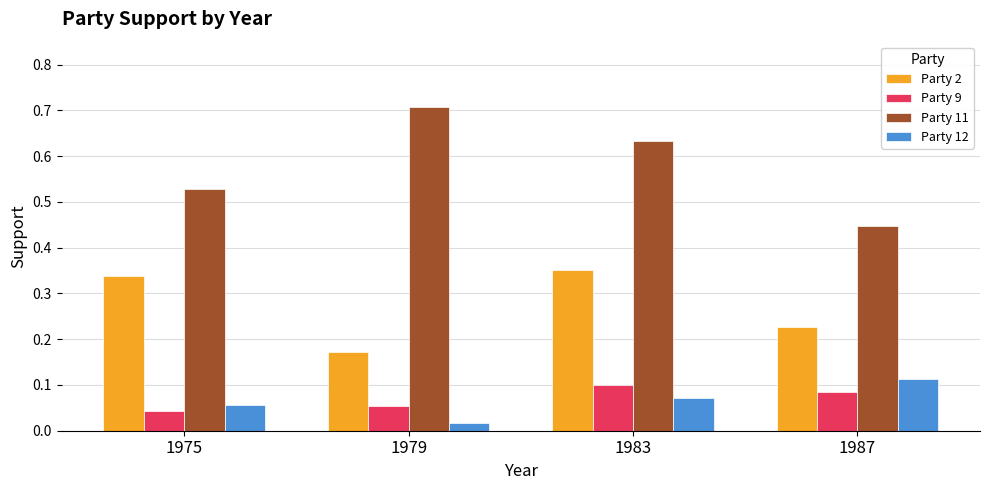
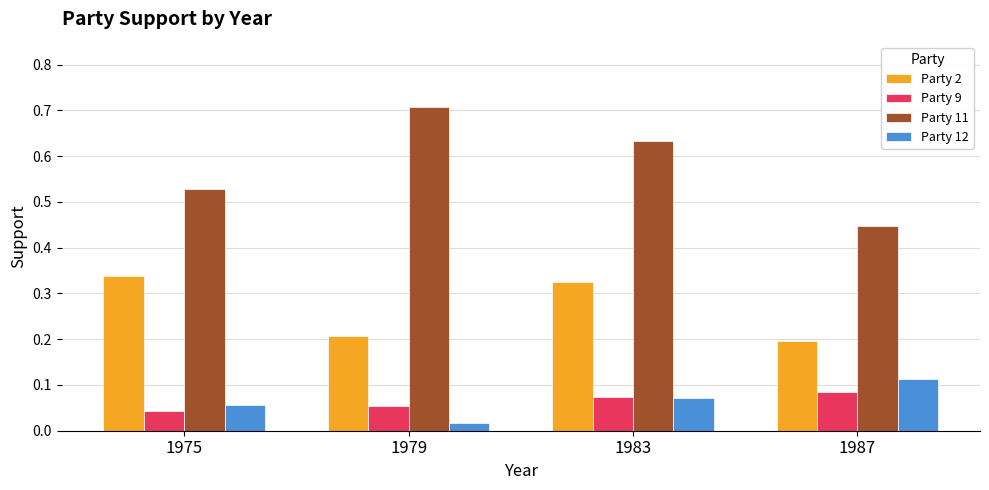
Party 2, 1979: 0.17 -> 0.21
Party 2, 1983: 0.35 -> 0.32
Party 9, 1983: 0.10 -> 0.07
Party 2, 1987: 0.23 -> 0.20
